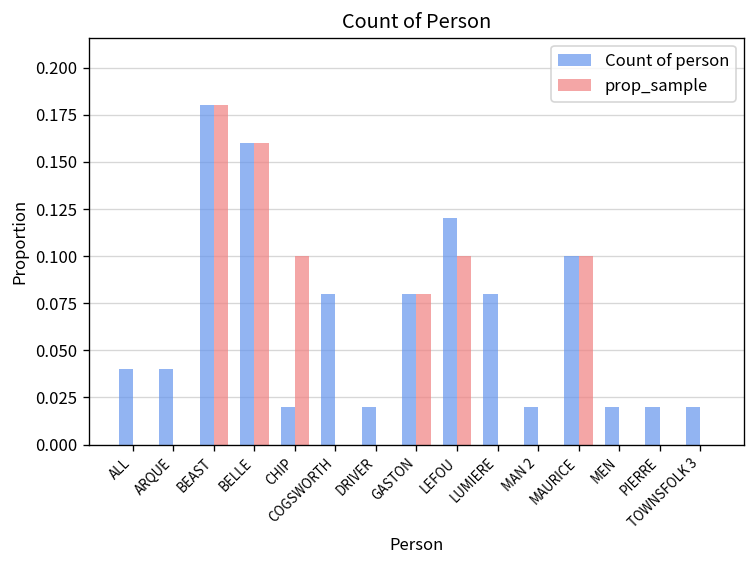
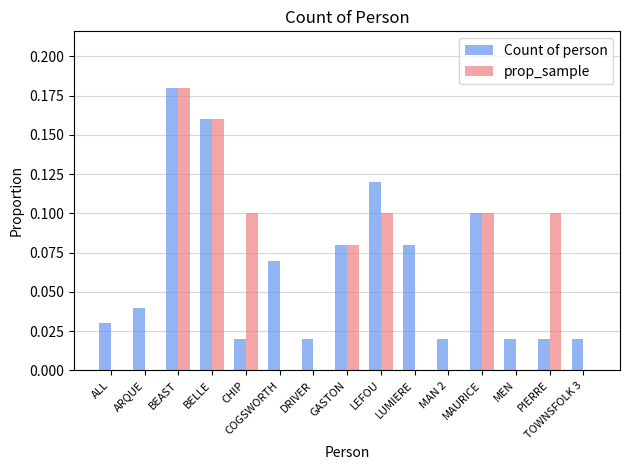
Count of person, ALL: 0.04 -> 0.03
Count of person, COGSWORTH: 0.08 -> 0.07
prop_sample, PIERRE: 0.0 -> 0.1
